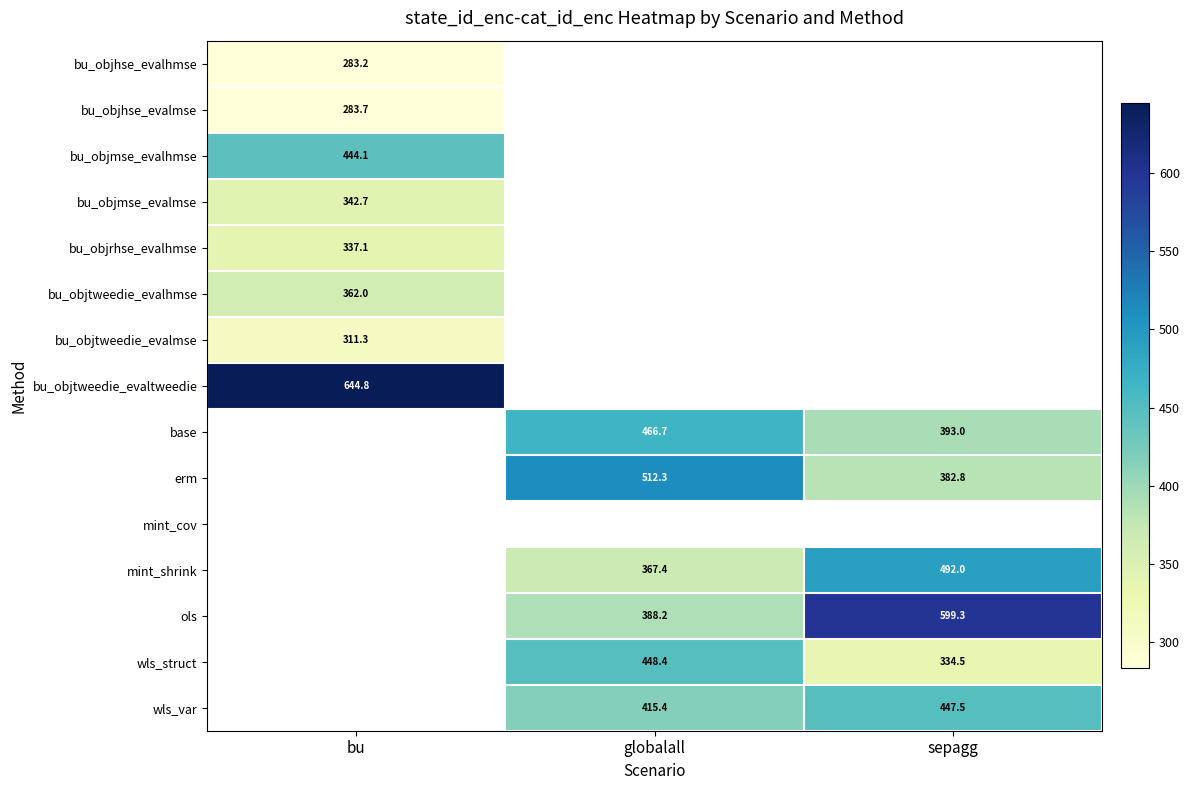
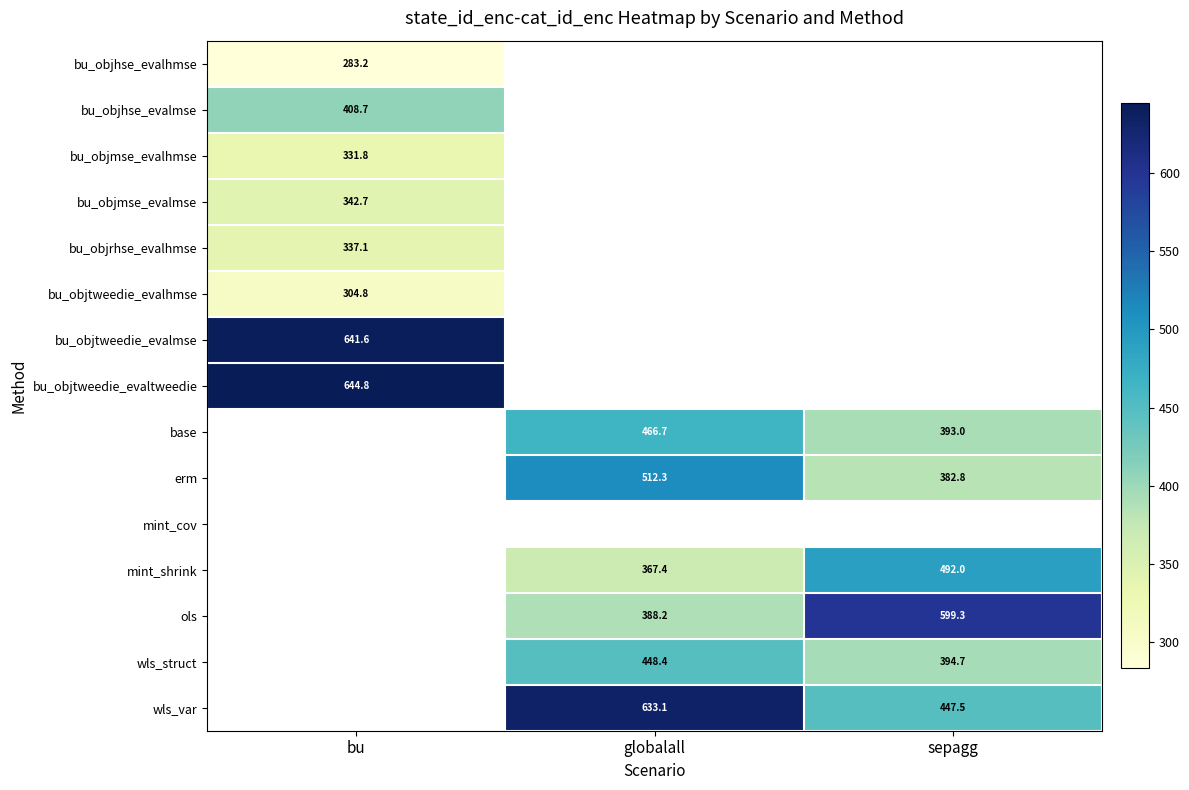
bu_objhse_evalmse, bu: 283.7 -> 408.7
bu_objmse_evalhmse, bu: 444.1 -> 331.8
bu_objtweedie_evalhmse, bu: 362.0 -> 304.8
bu_objtweedie_evalmse, bu: 311.3 -> 641.6
wls_struct, sepagg: 334.5 -> 394.7
wls_var, globalall: 415.4 -> 633.1
